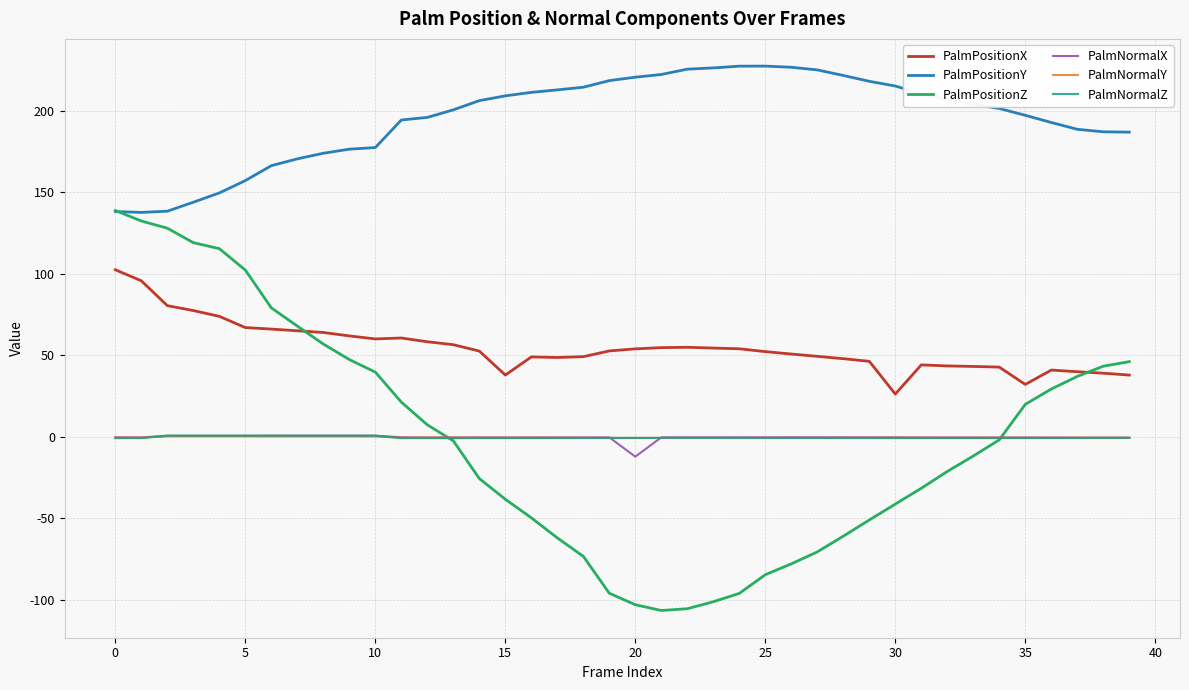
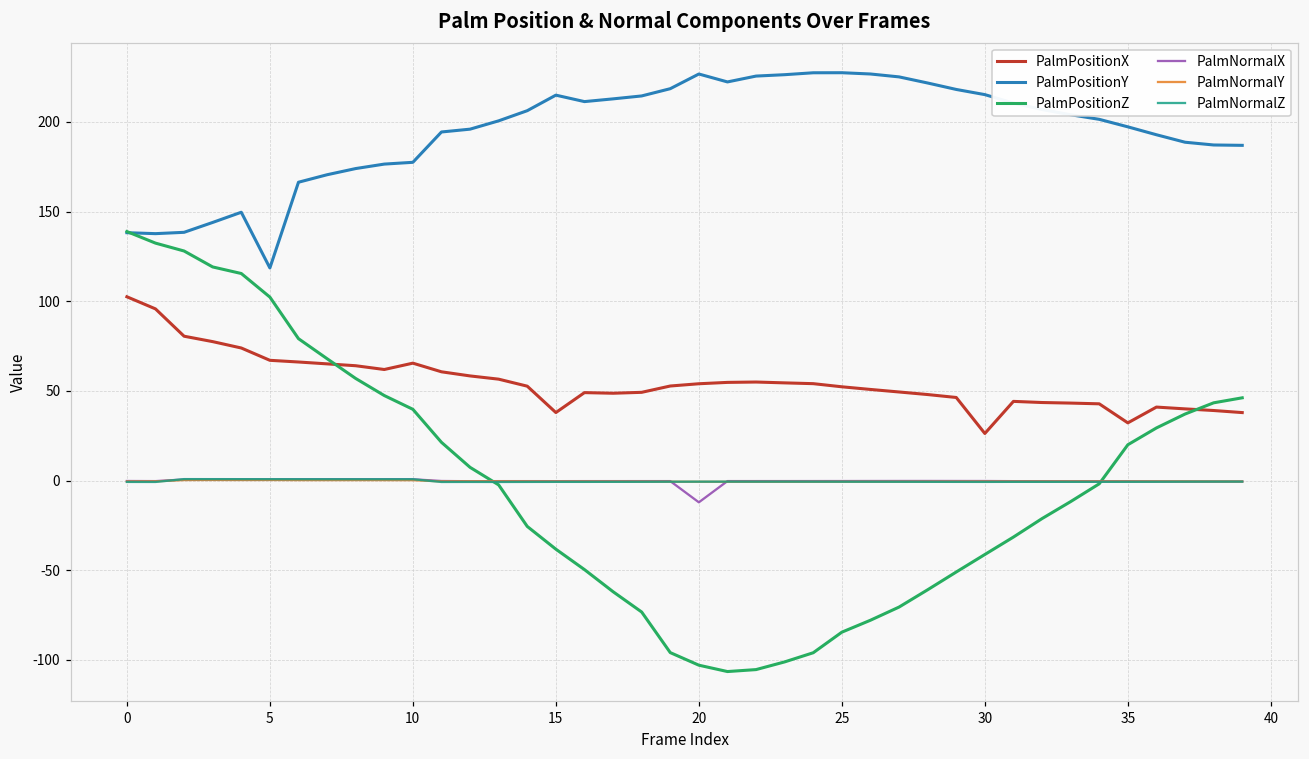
PalmPositionY, 5: 157 -> 119
PalmPositionX, 10: 60 -> 65
PalmPositionY, 15: 209 -> 215
PalmPositionY, 20: 221 -> 227
